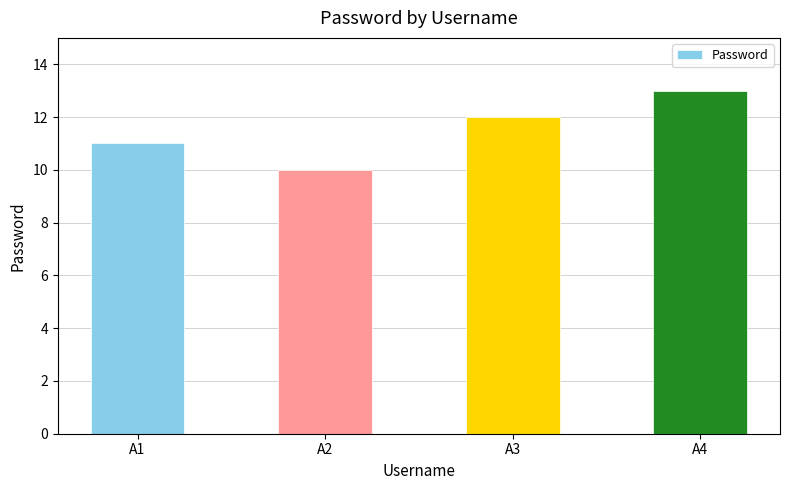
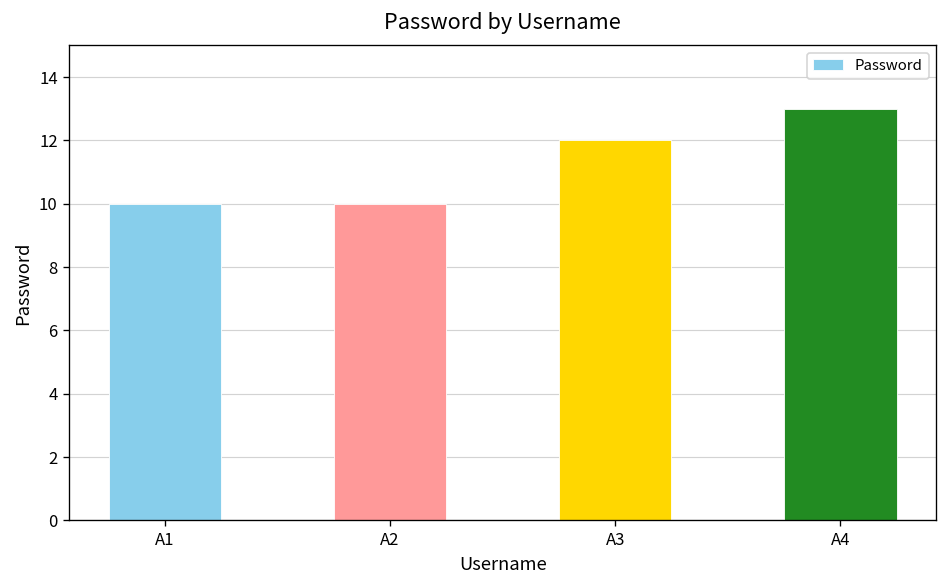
A1: 11 -> 10
